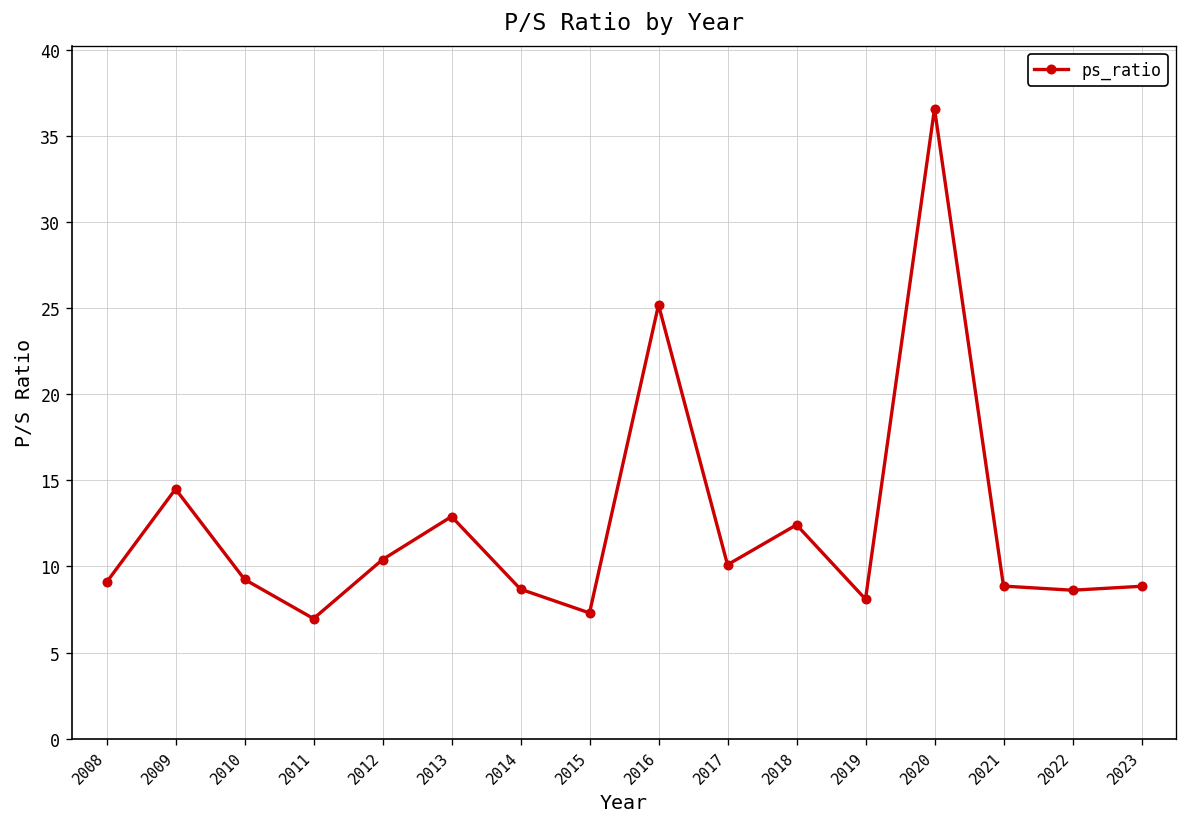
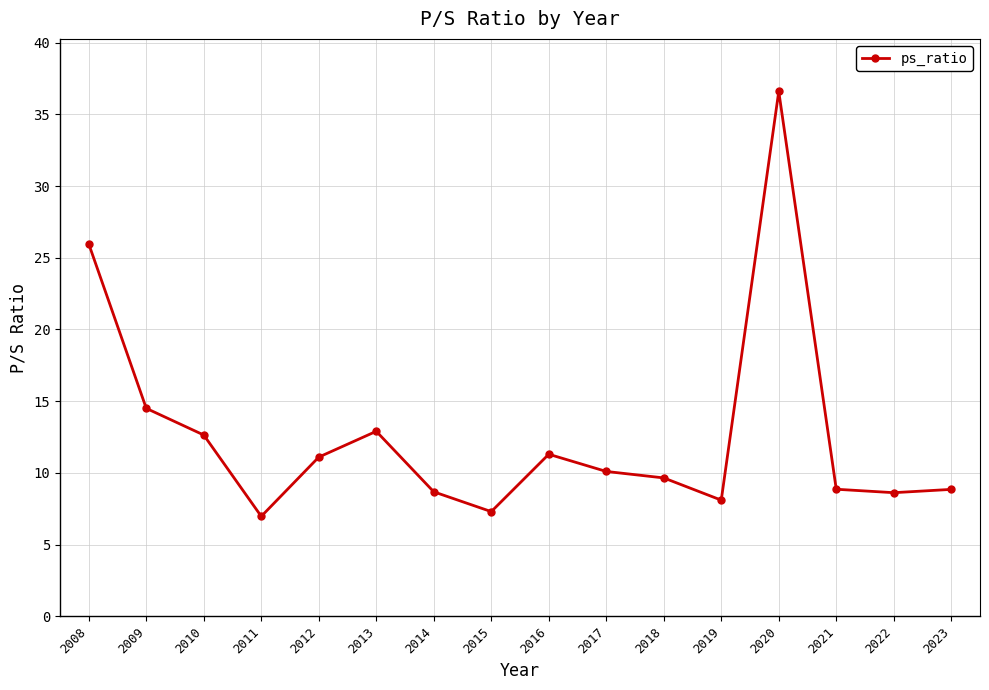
2008: 9.1 -> 26.0
2010: 9.3 -> 12.6
2012: 10.4 -> 11.1
2016: 25.2 -> 11.3
2018: 12.4 -> 9.7
